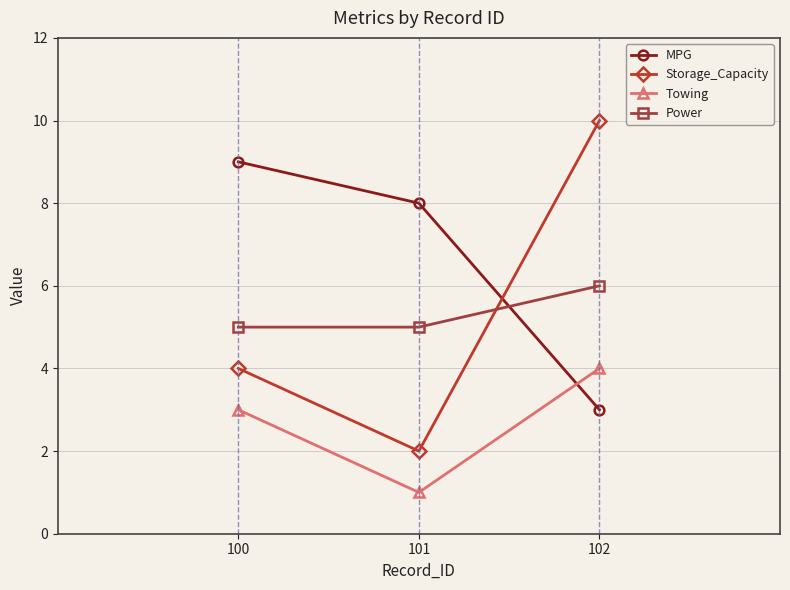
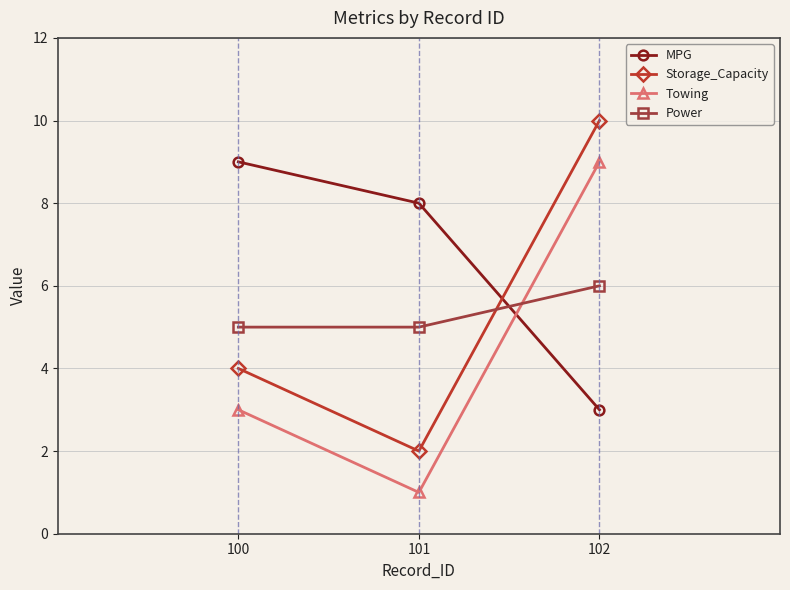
Towing, 102: 4 -> 9
